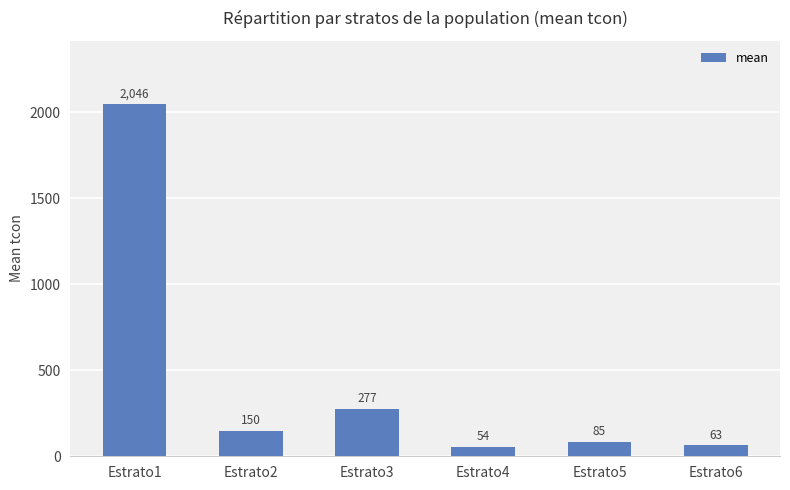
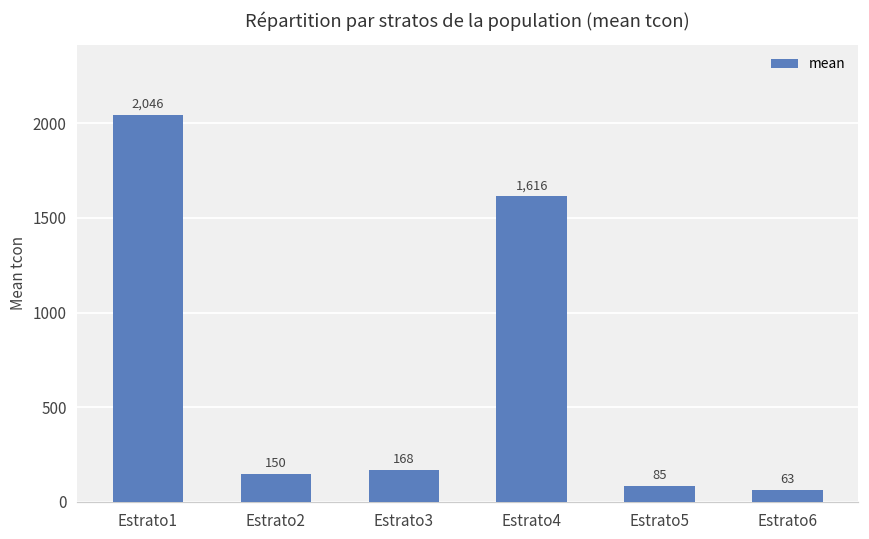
Estrato3: 277 -> 168
Estrato4: 54 -> 1,616
